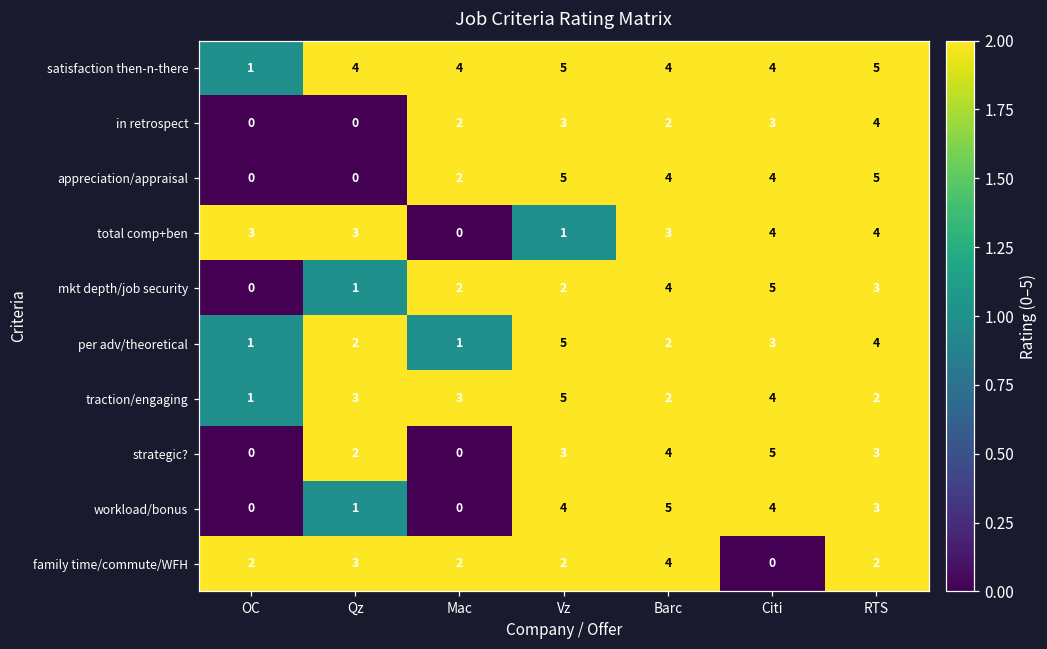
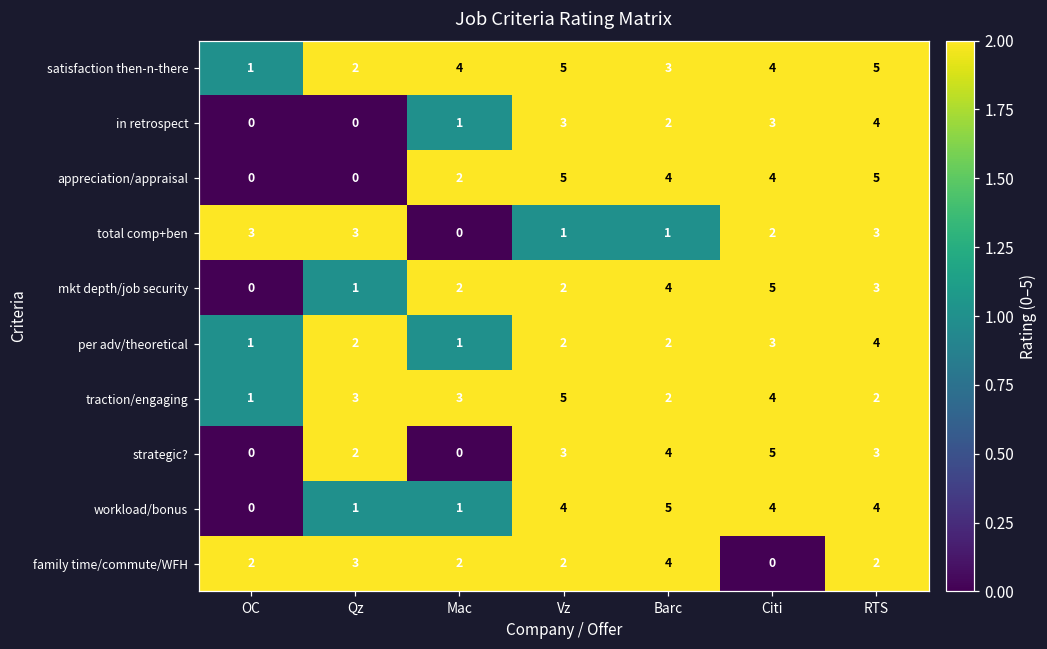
satisfaction then-n-there, Qz: 4 -> 2
satisfaction then-n-there, Barc: 4 -> 3
in retrospect, Mac: 2 -> 1
total comp+ben, Barc: 3 -> 1
total comp+ben, Citi: 4 -> 2
total comp+ben, RTS: 4 -> 3
per adv/theoretical, Vz: 5 -> 2
workload/bonus, Mac: 0 -> 1
workload/bonus, RTS: 3 -> 4
